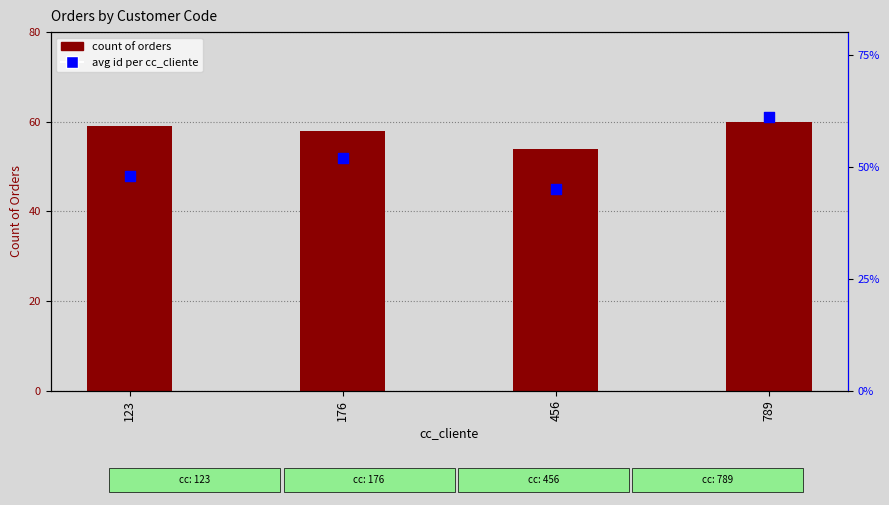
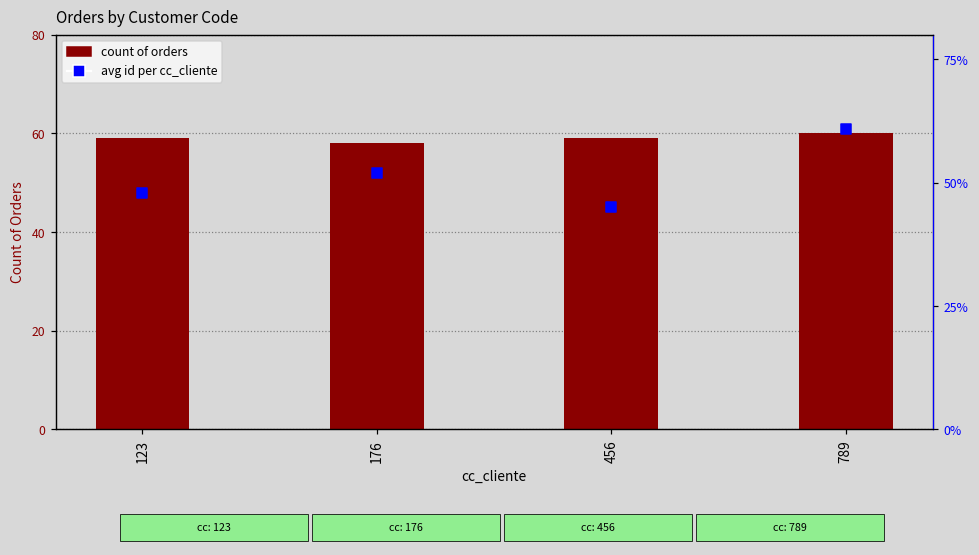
count of orders, 456: 54 -> 59
